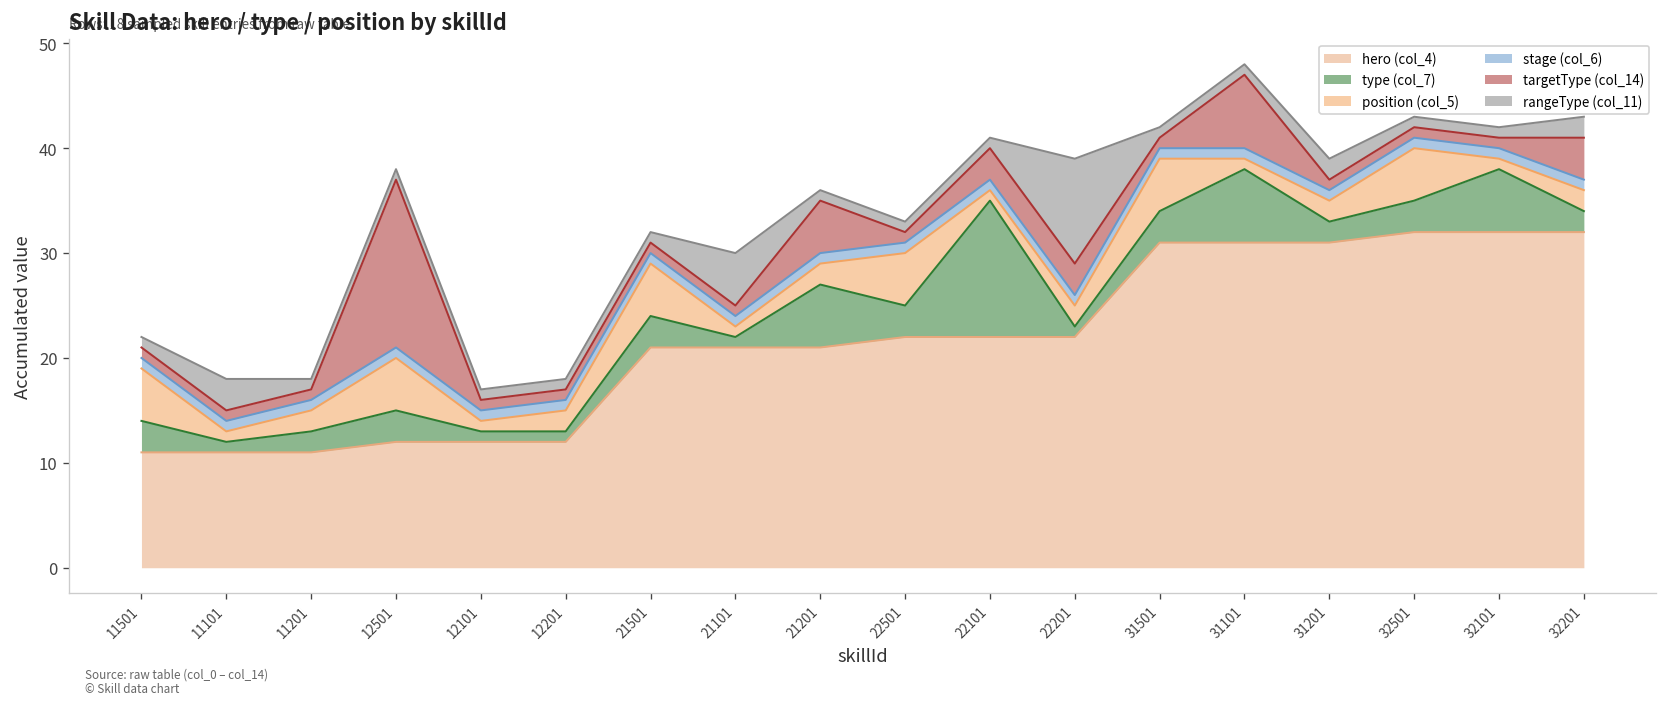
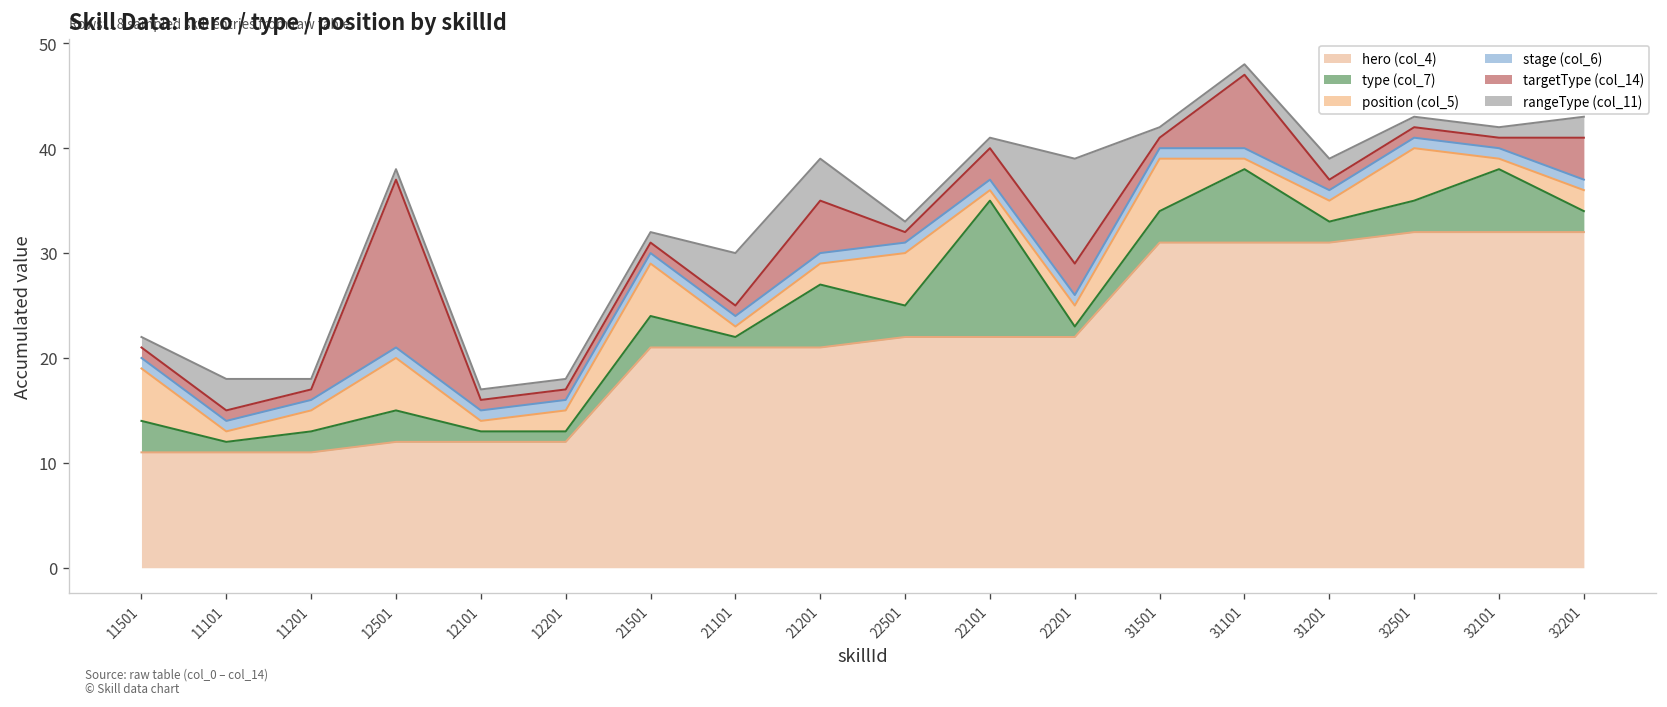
rangeType (col_11), 21201: 1 -> 4
